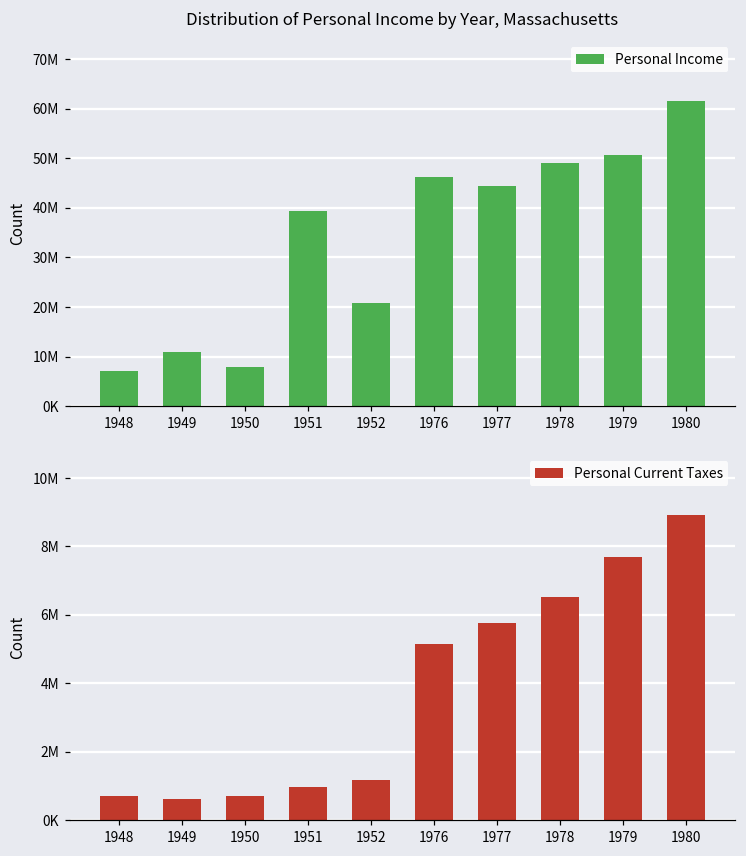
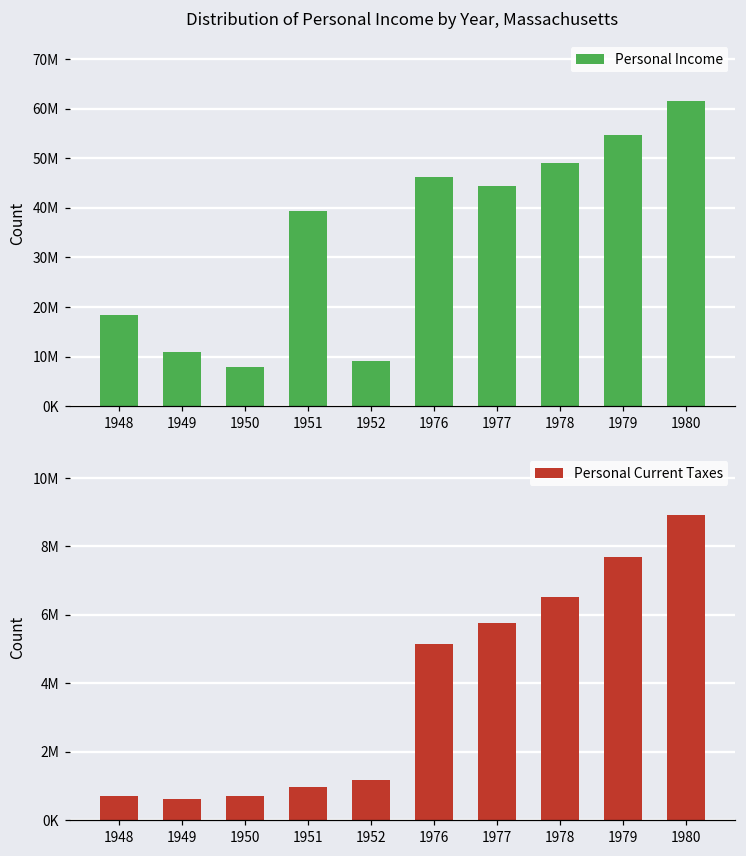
Distribution of Personal Income by Year, Massachusetts, 1948: 7000000 -> 18000000
Distribution of Personal Income by Year, Massachusetts, 1952: 21000000 -> 9000000
Distribution of Personal Income by Year, Massachusetts, 1979: 51000000 -> 55000000
